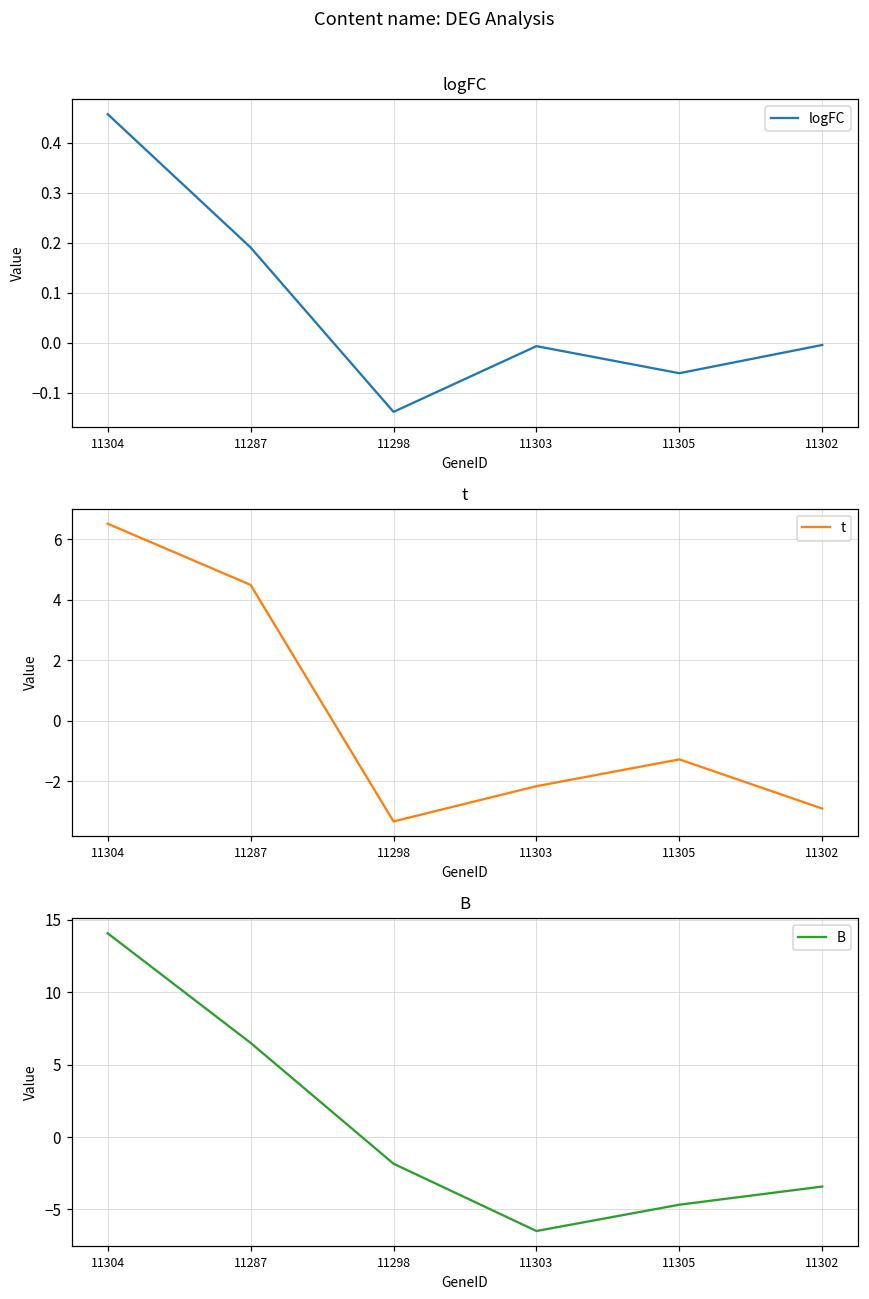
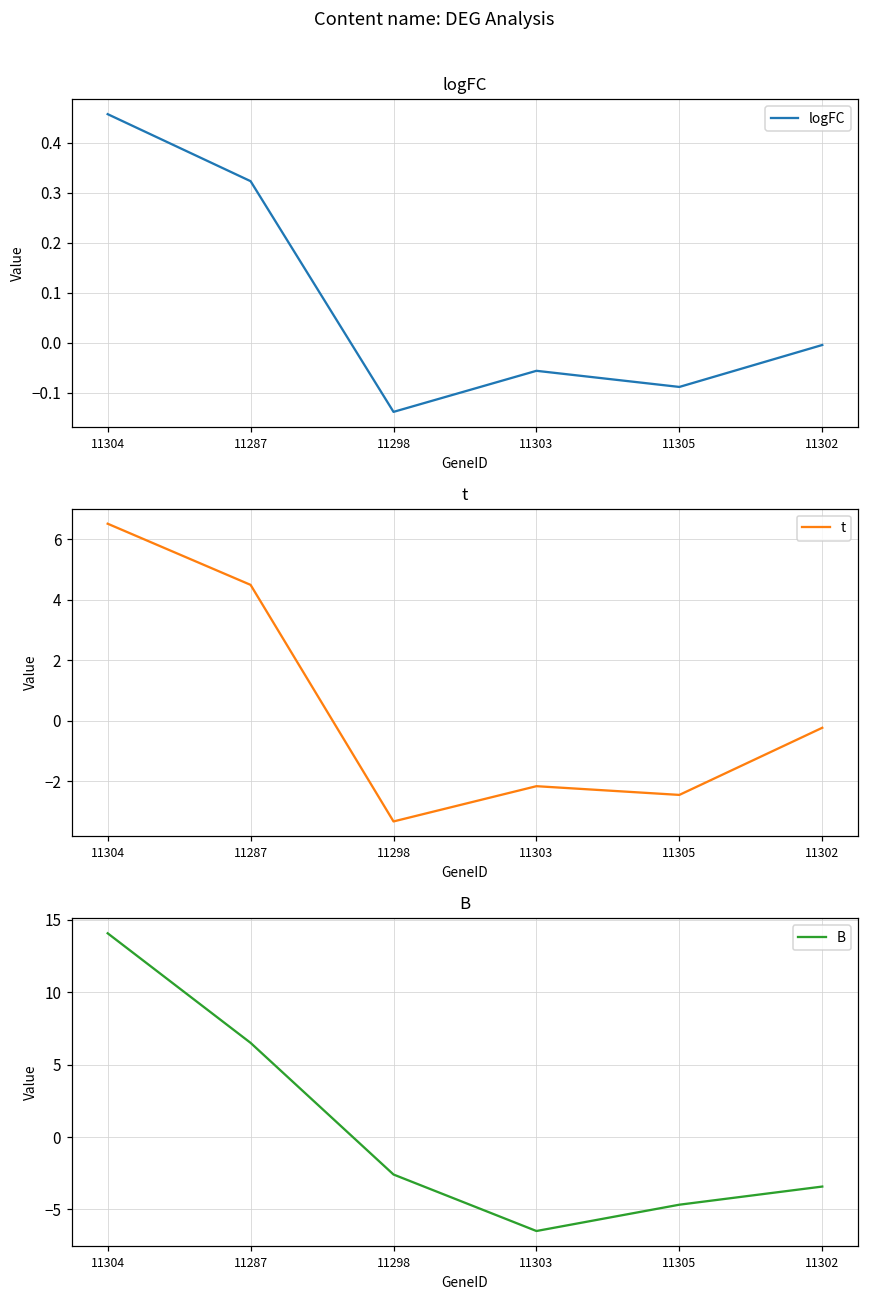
logFC, 11287: 0.19 -> 0.32
logFC, 11303: -0.01 -> -0.06
logFC, 11305: -0.06 -> -0.09
t, 11305: -1.3 -> -2.5
t, 11302: -2.9 -> -0.2
B, 11298: -1.8 -> -2.6
